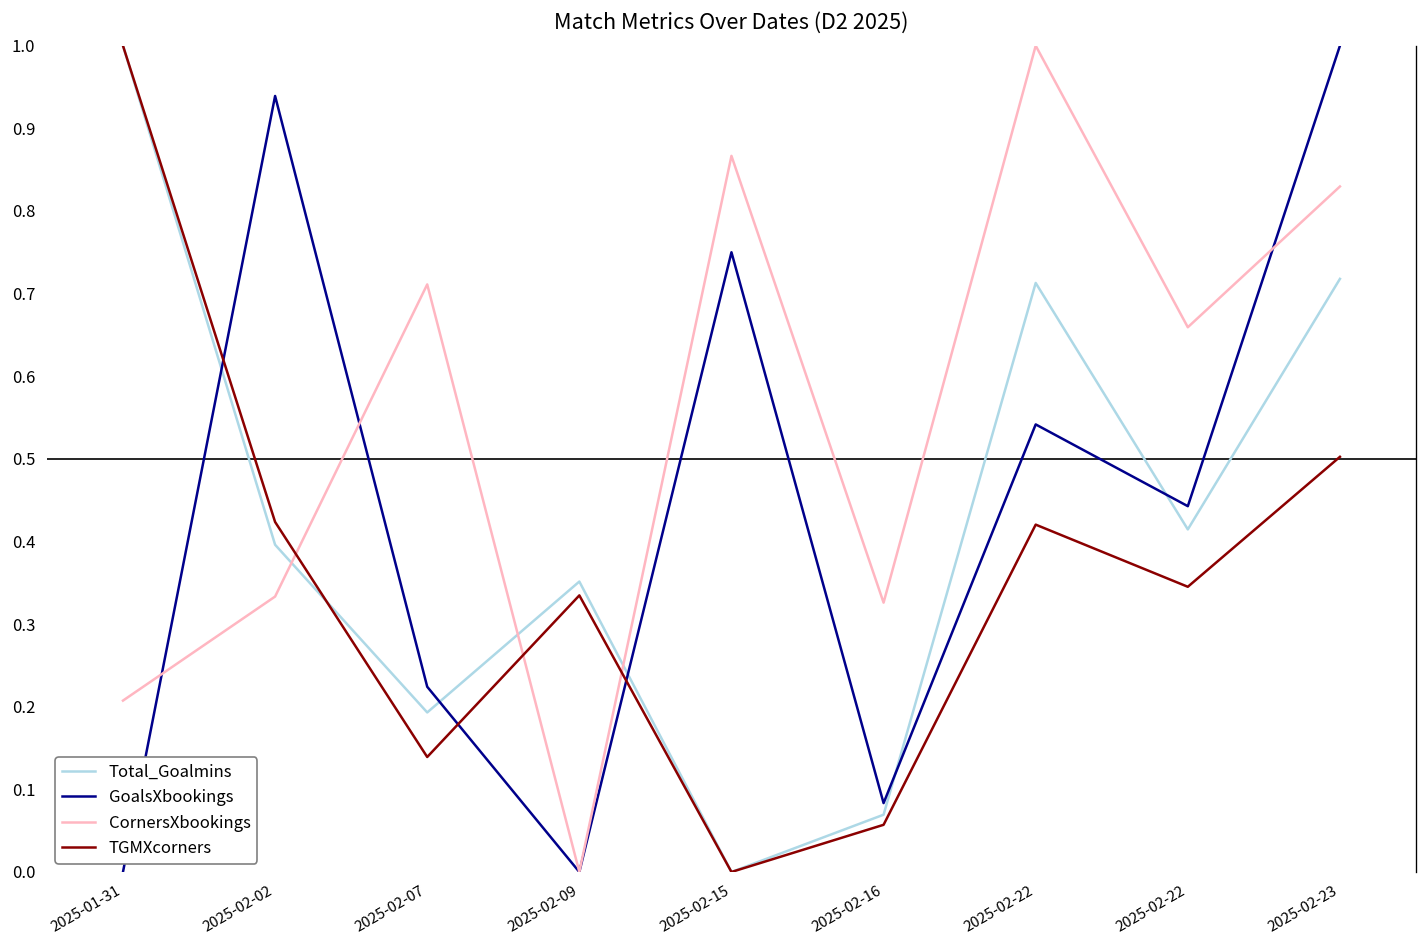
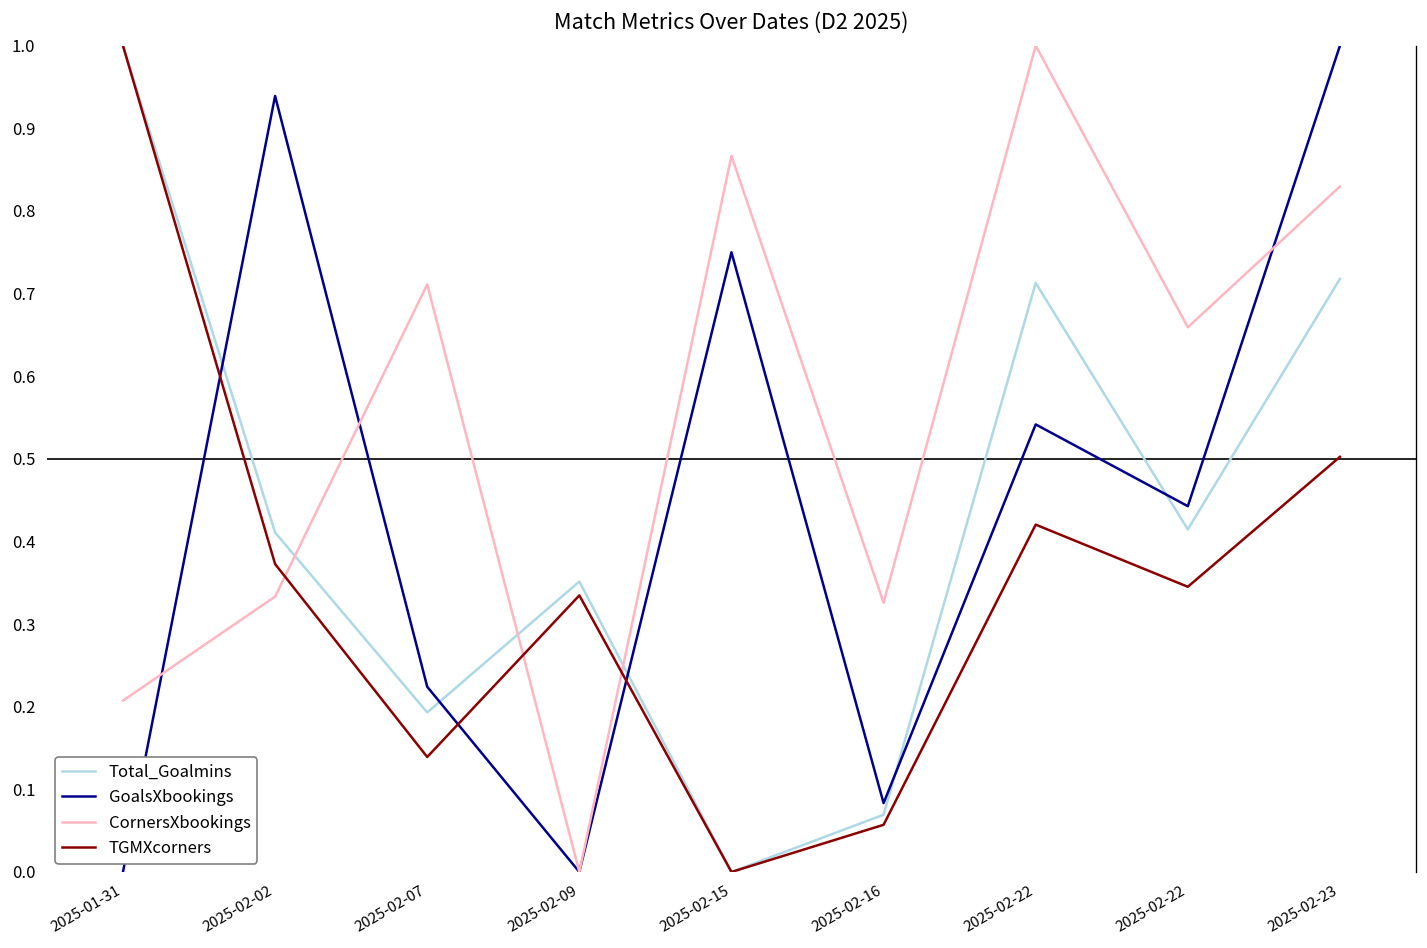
Total_Goalmins, 2025-02-02: 0.40 -> 0.41
TGMXcorners, 2025-02-02: 0.42 -> 0.37
